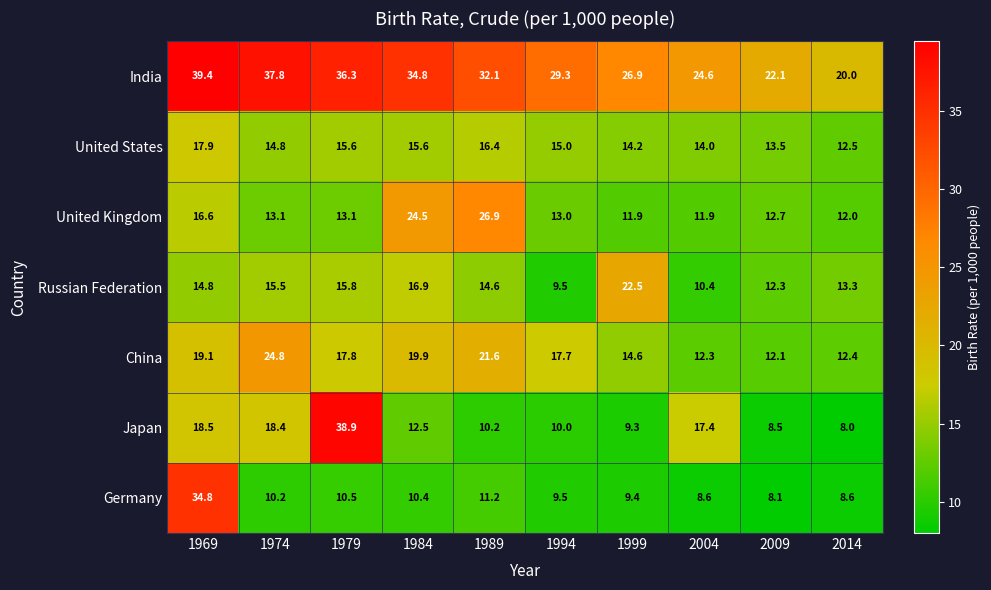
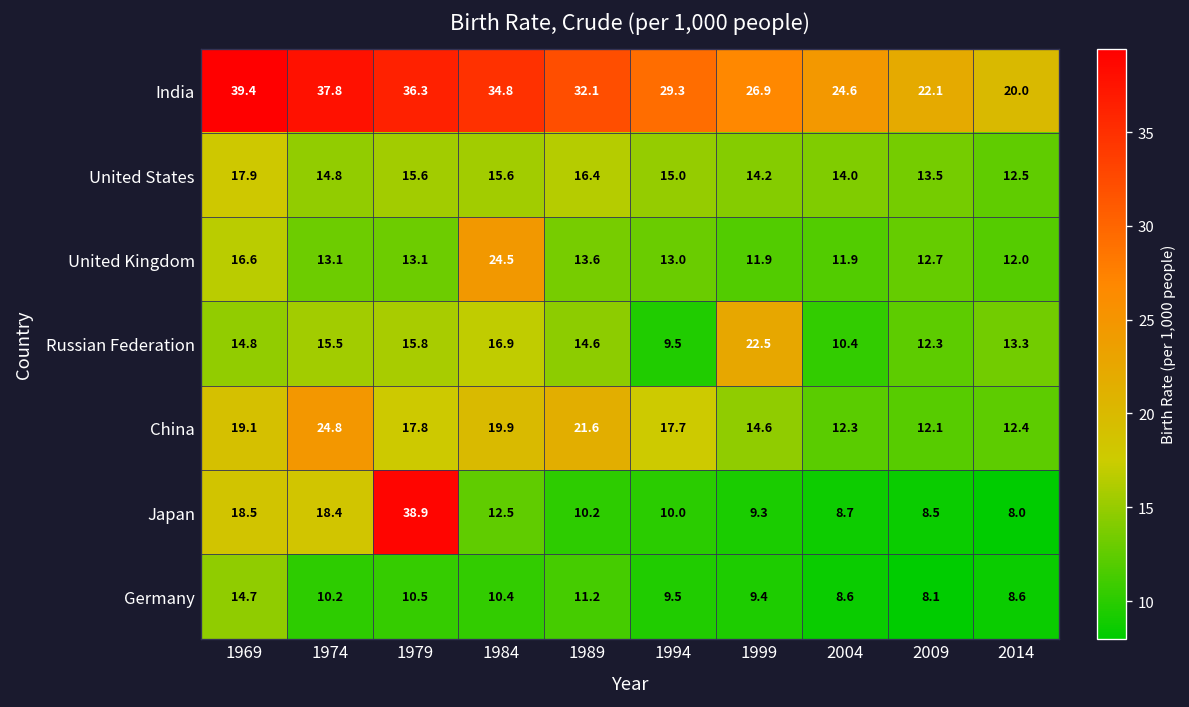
United Kingdom, 1989: 26.9 -> 13.6
Japan, 2004: 17.4 -> 8.7
Germany, 1969: 34.8 -> 14.7
